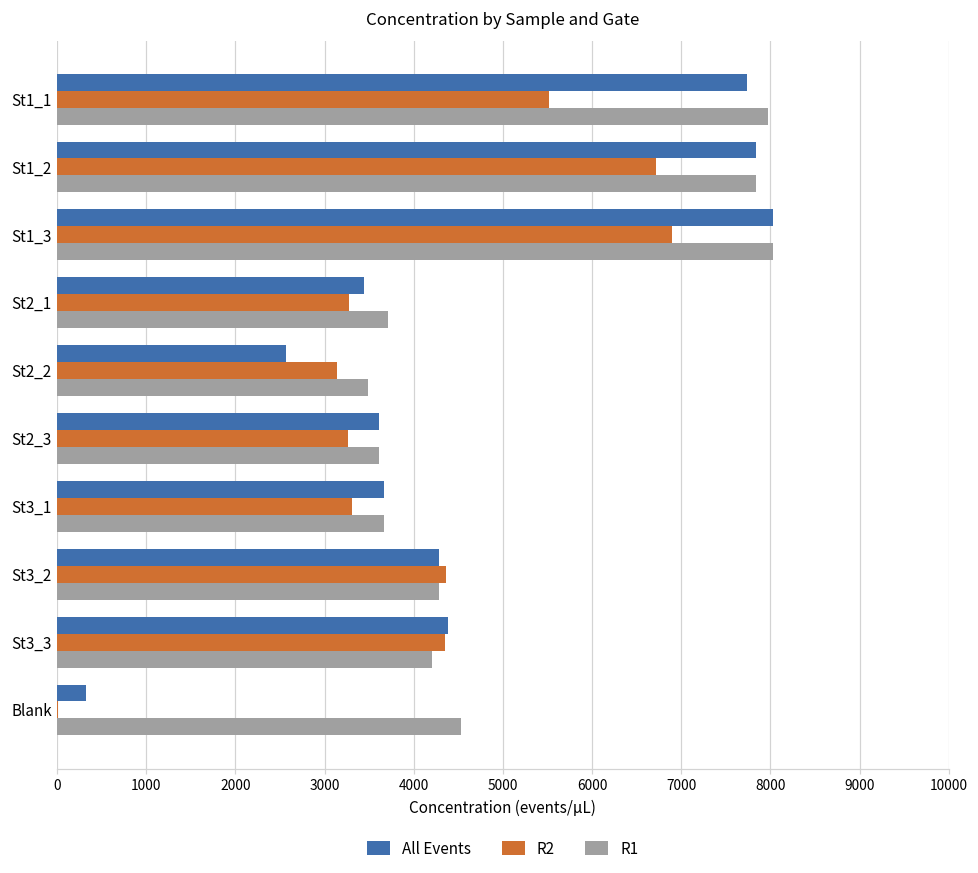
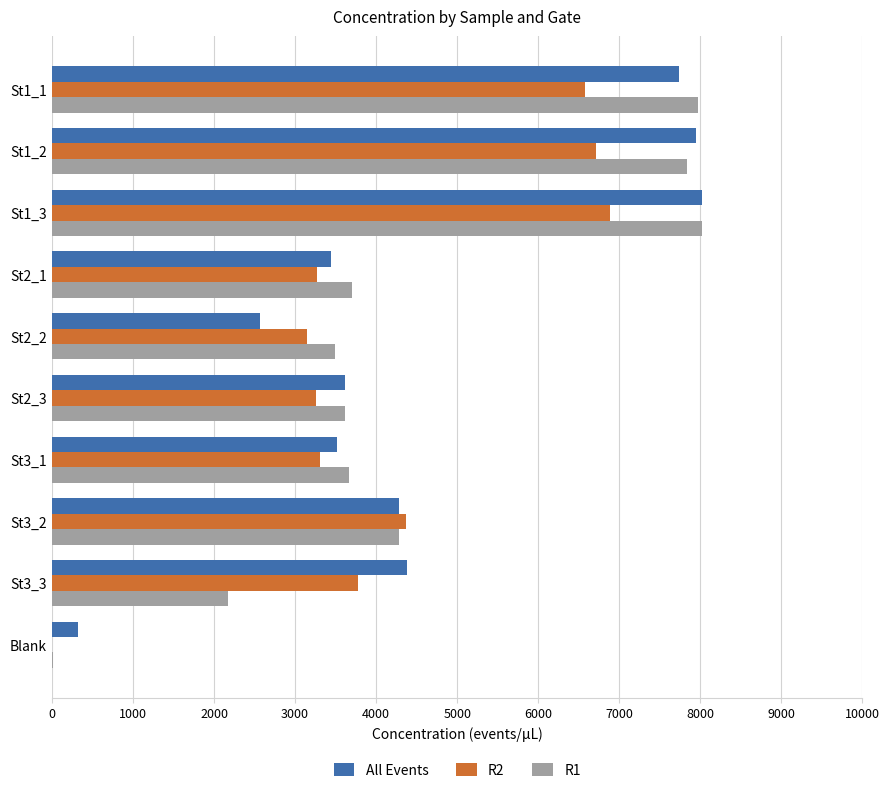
R2, St1_1: 5500 -> 6600
All Events, St1_2: 7800 -> 7900
All Events, St3_1: 3700 -> 3500
R2, St3_3: 4400 -> 3800
R1, St3_3: 4200 -> 2200
R1, Blank: 4500 -> 0
